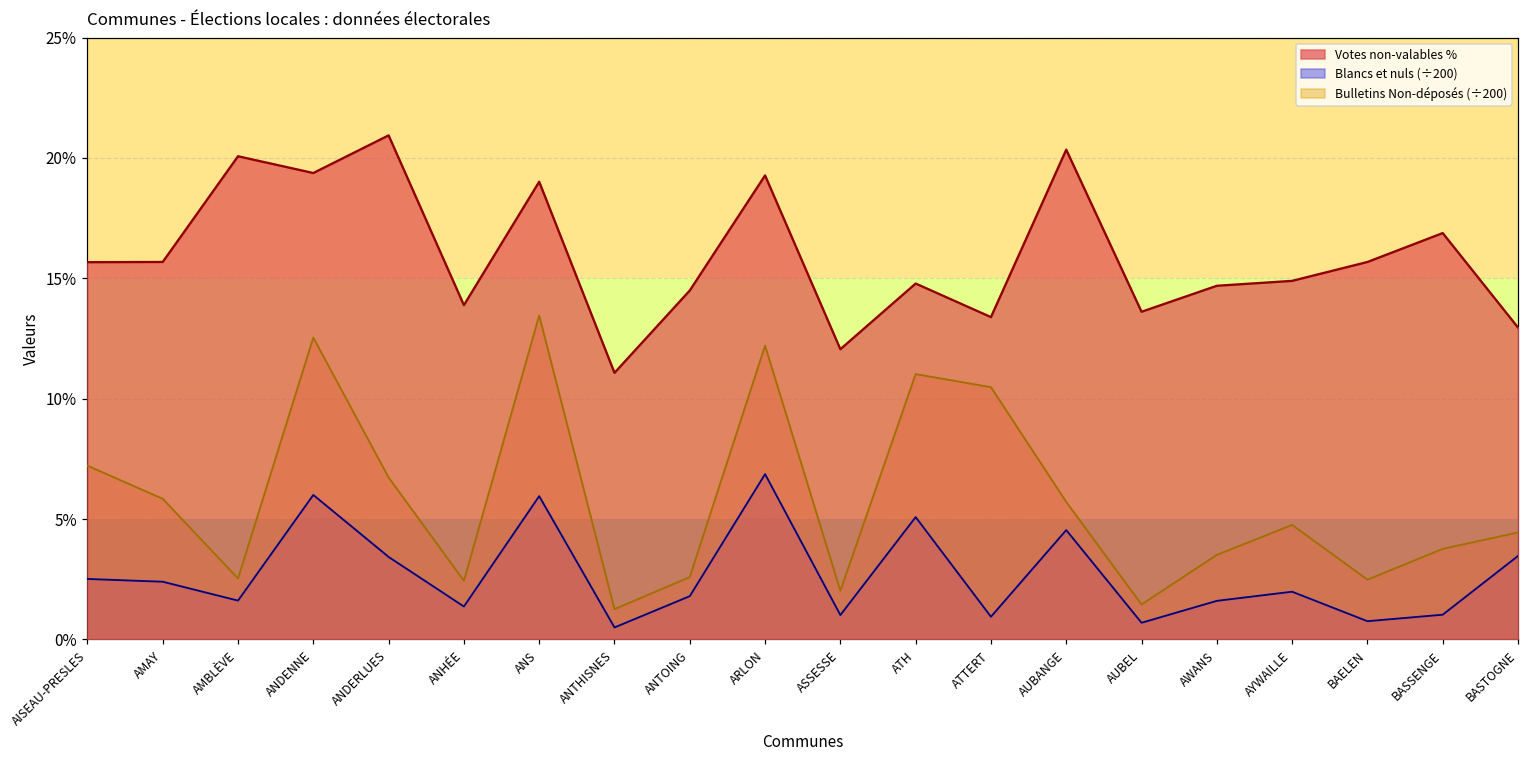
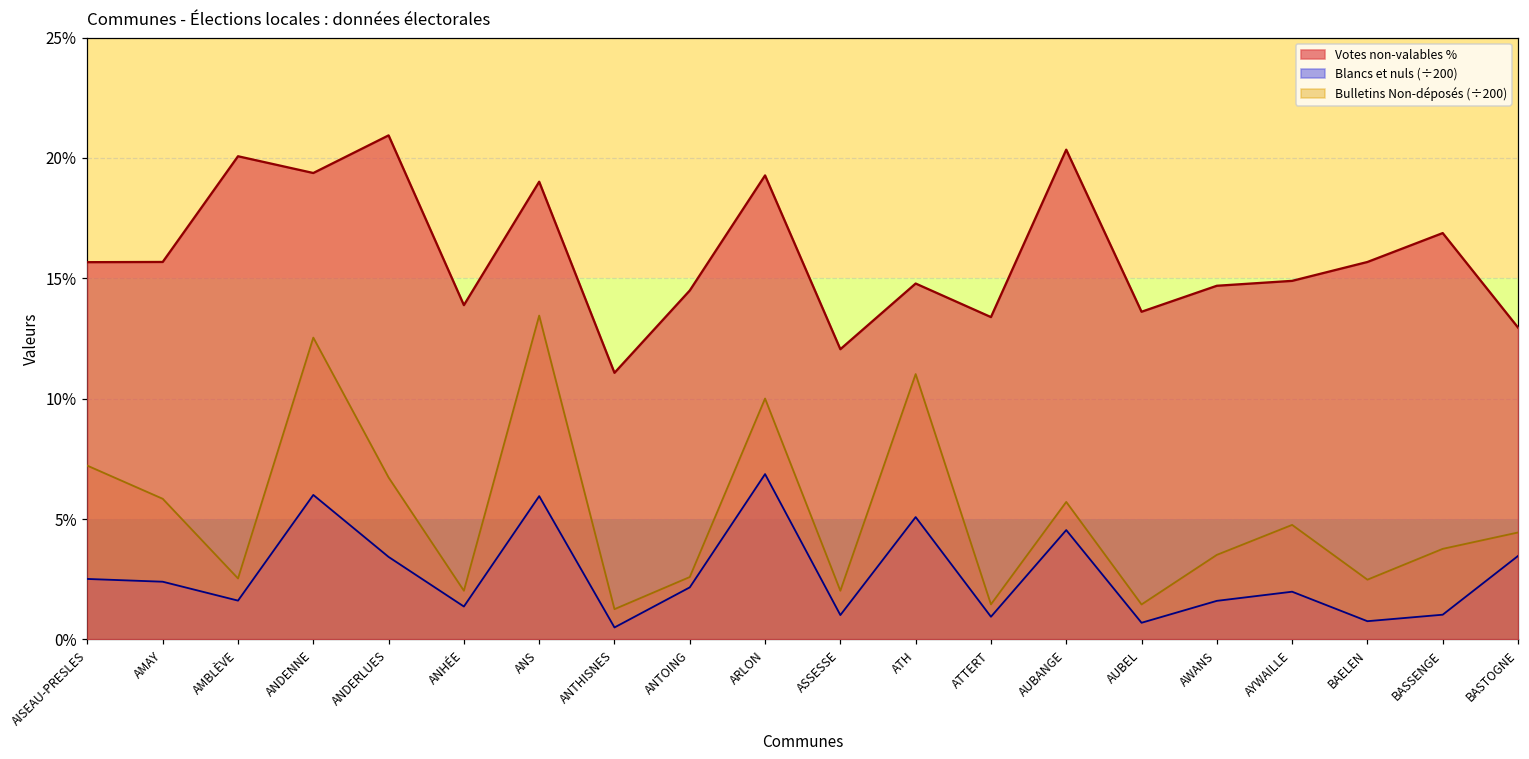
Bulletins Non-déposés (÷200), ANHÉE: 2.4% -> 2.0%
Blancs et nuls (÷200), ANTOING: 1.8% -> 2.2%
Bulletins Non-déposés (÷200), ARLON: 12.2% -> 10.0%
Bulletins Non-déposés (÷200), ATTERT: 10.5% -> 1.5%
